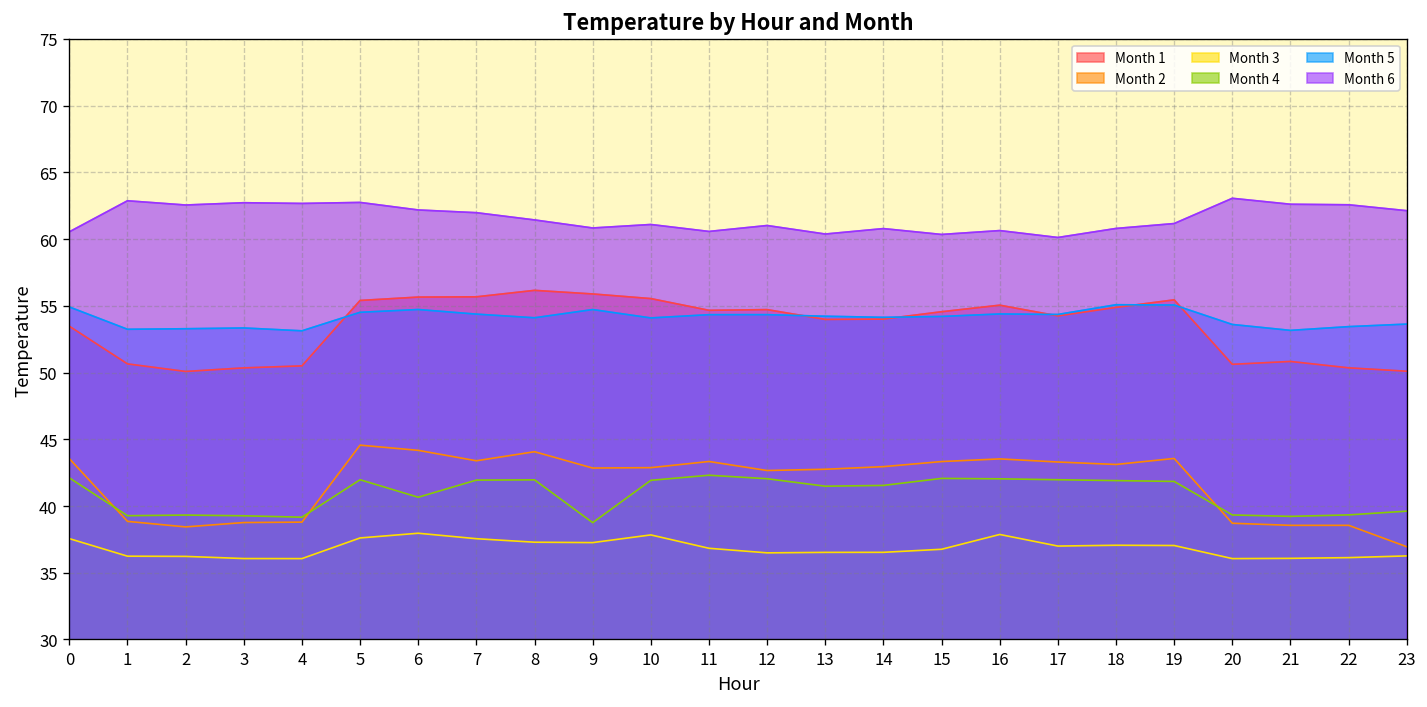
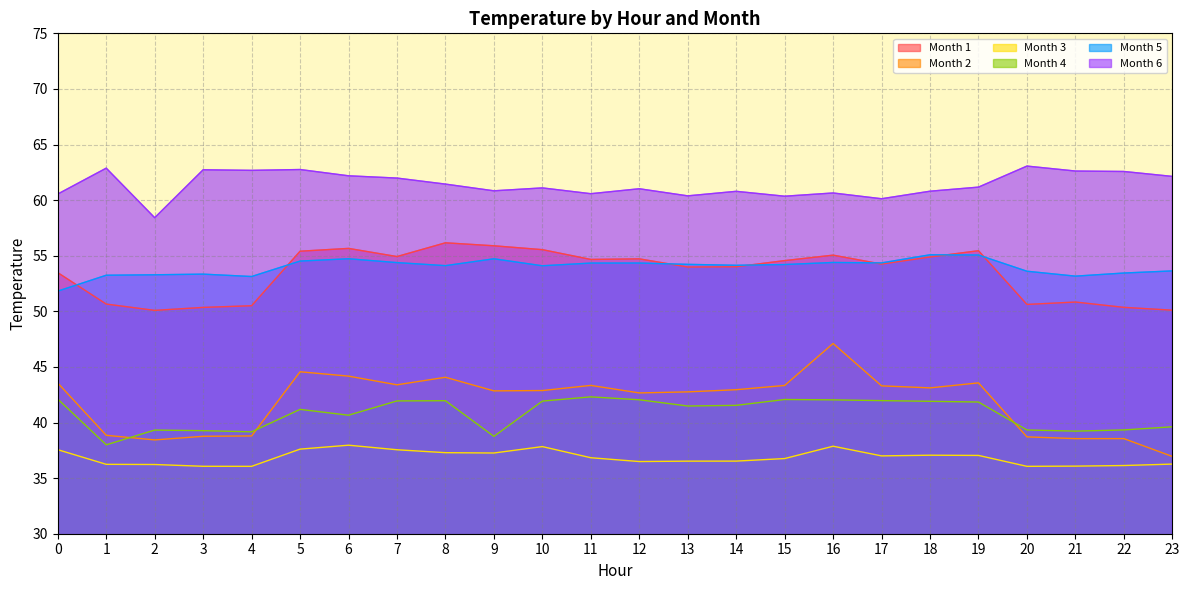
Month 5, 0: 54.9 -> 51.8
Month 4, 1: 39.3 -> 38.0
Month 6, 2: 62.6 -> 58.4
Month 4, 5: 42.0 -> 41.2
Month 1, 7: 55.7 -> 54.9
Month 2, 16: 43.5 -> 47.1
